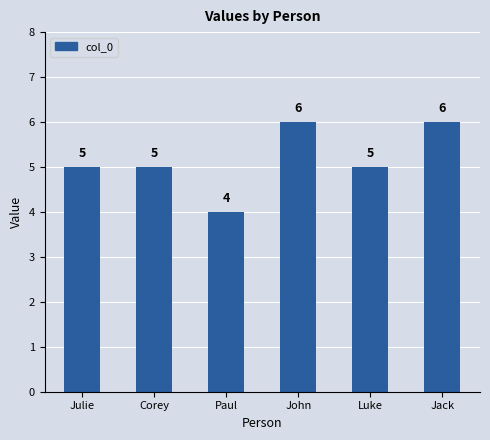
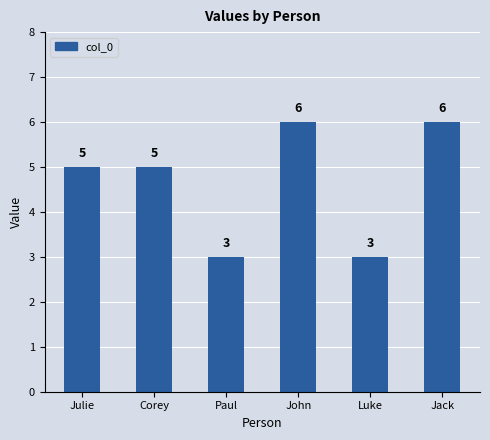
Paul: 4 -> 3
Luke: 5 -> 3
